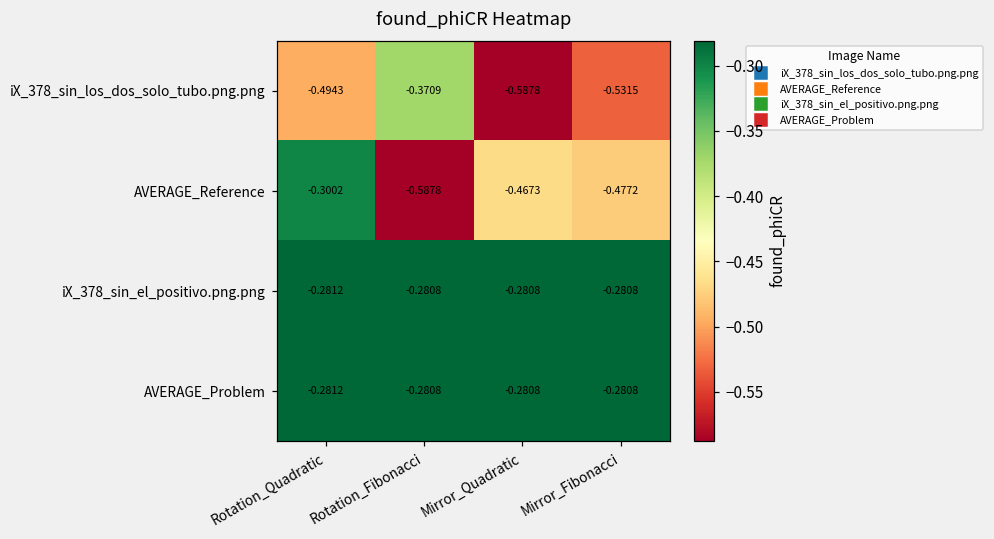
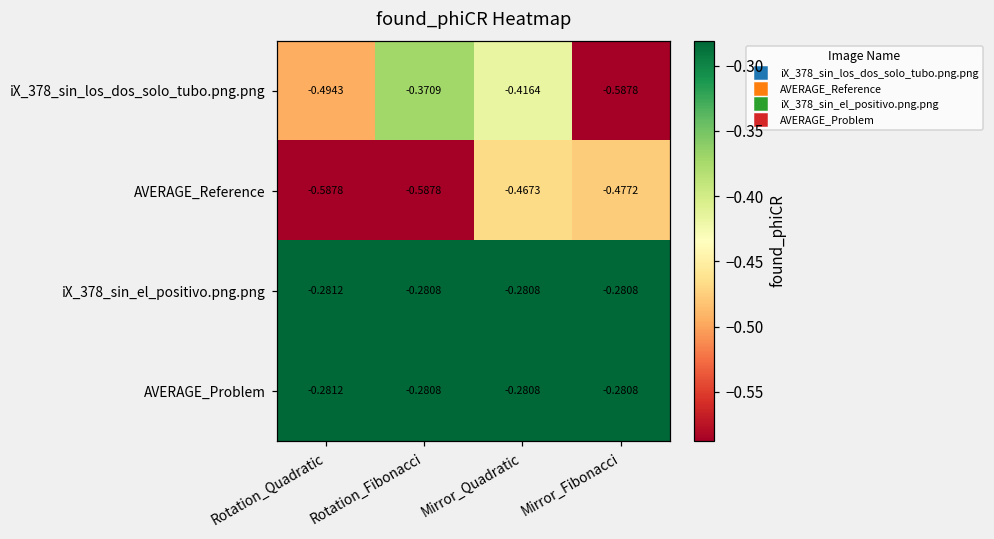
iX_378_sin_los_dos_solo_tubo.png.png, Mirror_Quadratic: -0.5878 -> -0.4164
iX_378_sin_los_dos_solo_tubo.png.png, Mirror_Fibonacci: -0.5315 -> -0.5878
AVERAGE_Reference, Rotation_Quadratic: -0.3002 -> -0.5878
